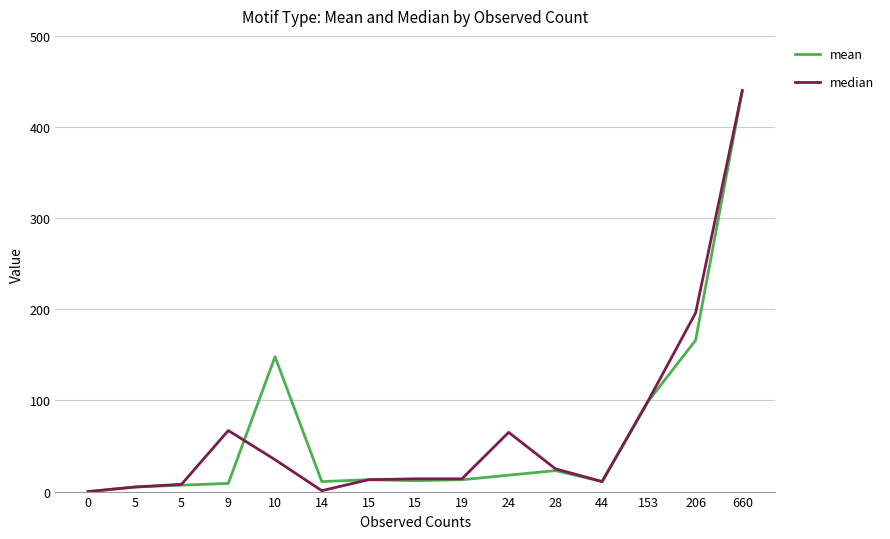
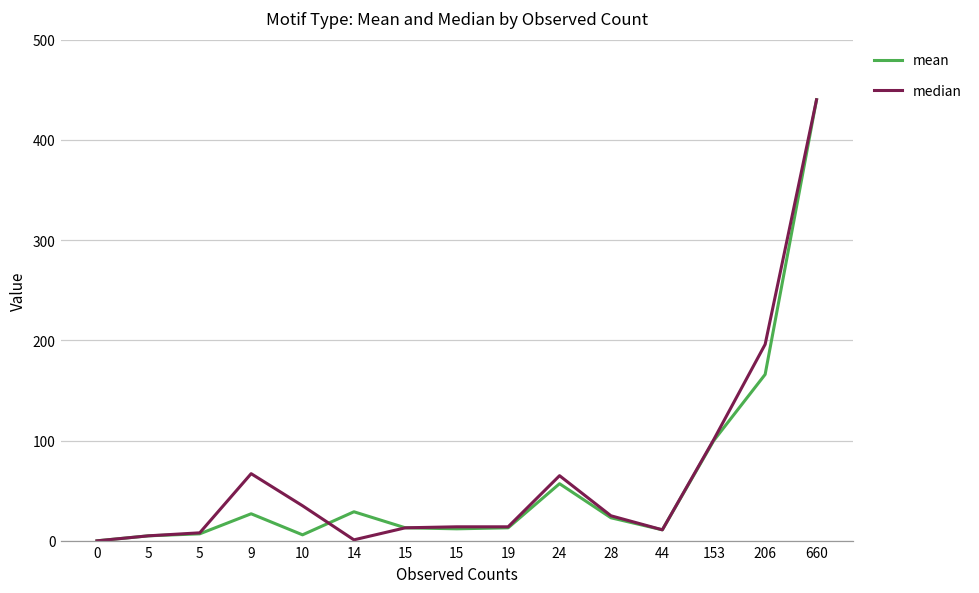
mean, 9: 10 -> 30
mean, 10: 150 -> 10
mean, 14: 10 -> 30
mean, 24: 20 -> 60
